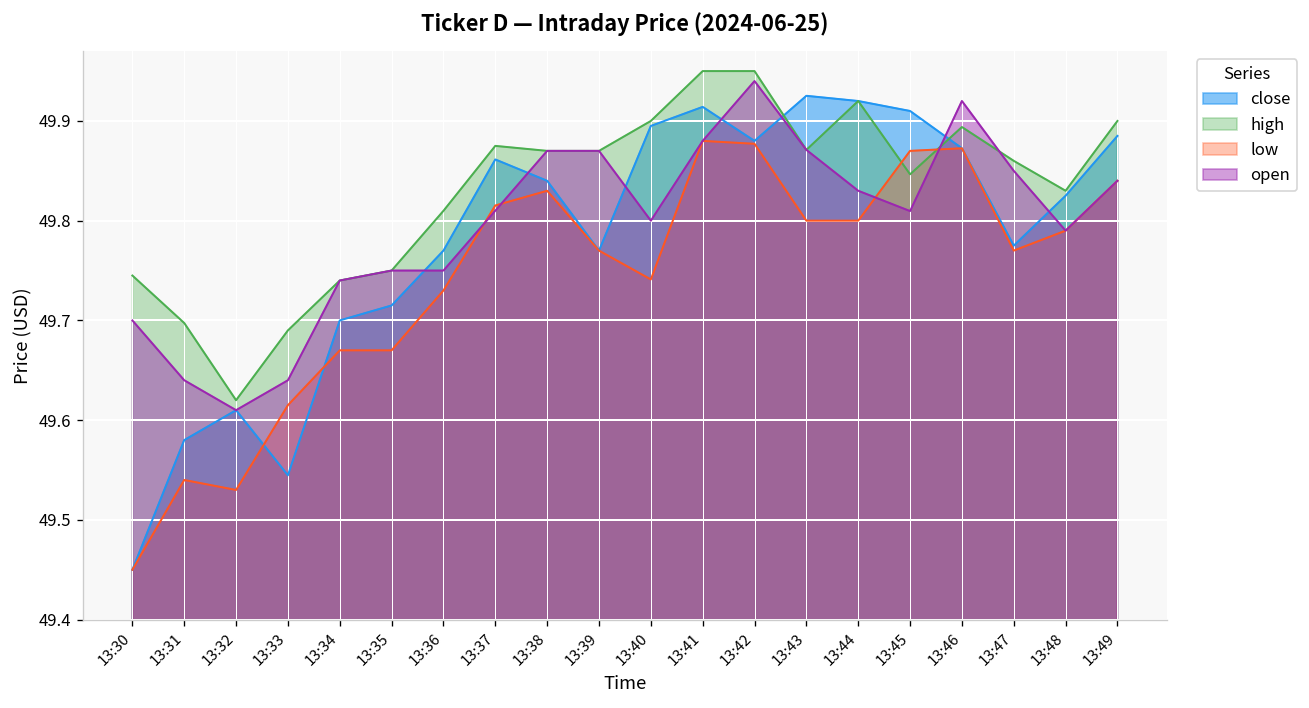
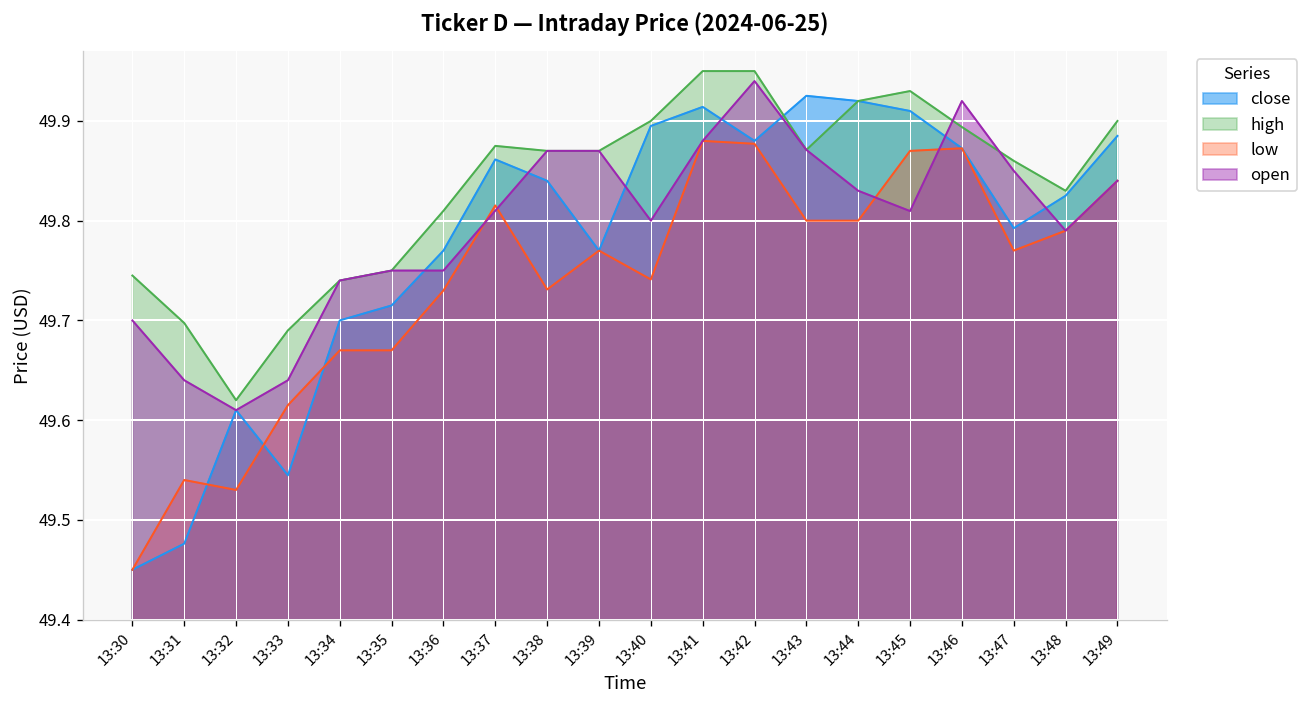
close, 13:31: 49.58 -> 49.48
low, 13:38: 49.83 -> 49.73
high, 13:45: 49.85 -> 49.93
close, 13:47: 49.78 -> 49.79
